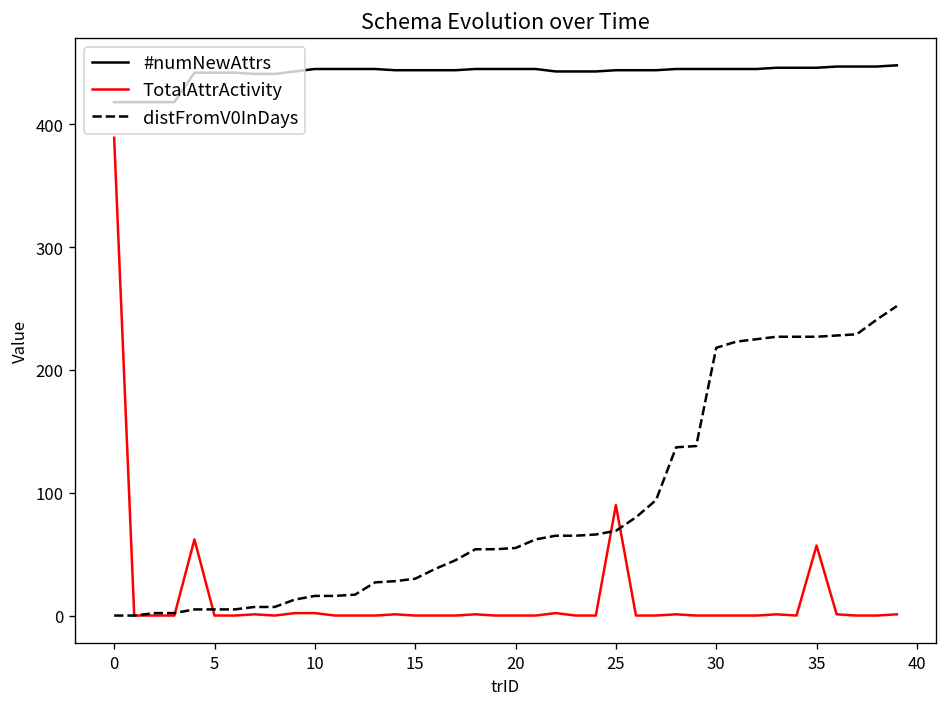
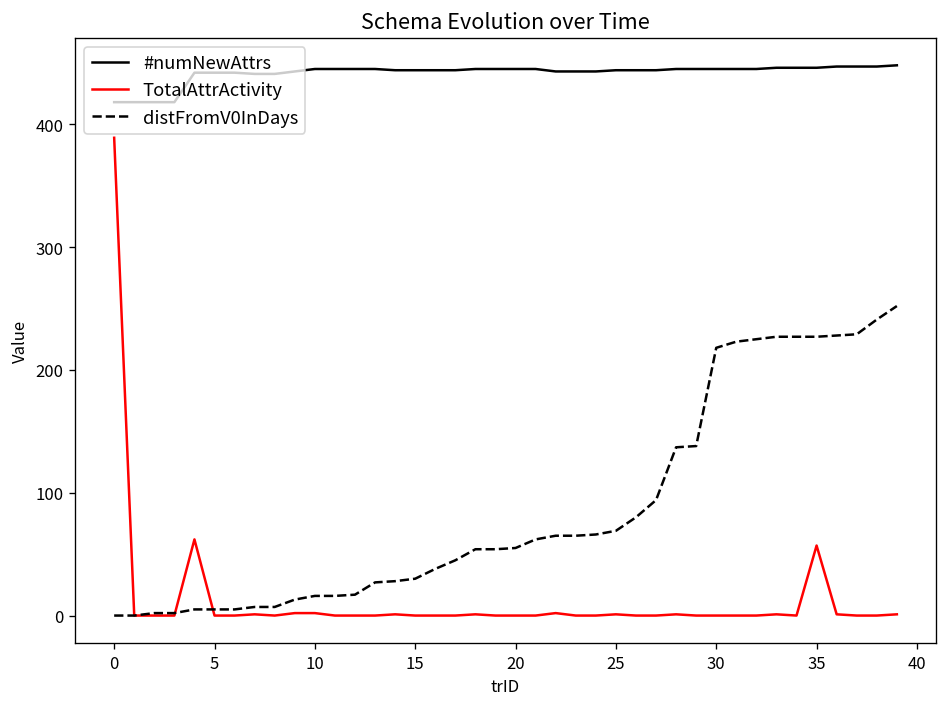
TotalAttrActivity, 25: 90 -> 1
